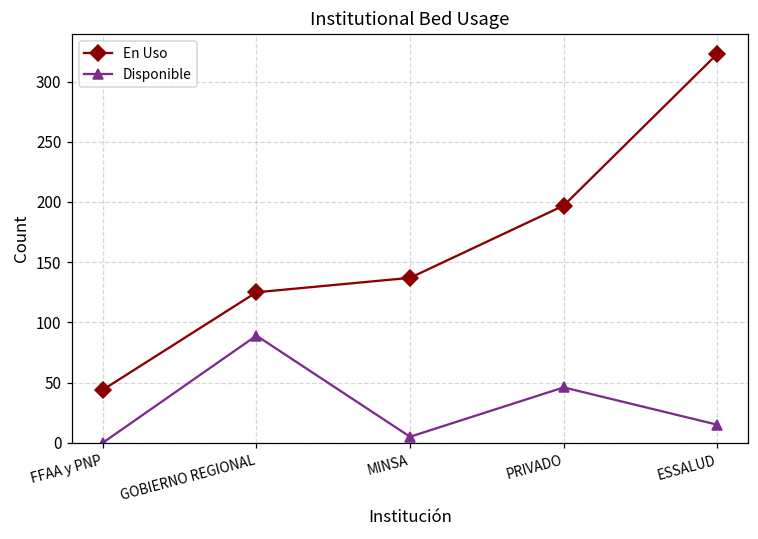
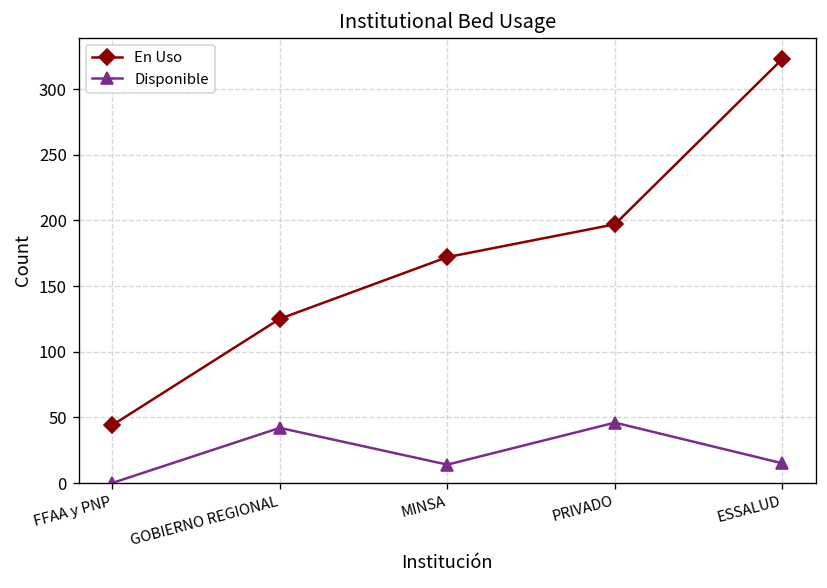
Disponible, GOBIERNO REGIONAL: 89 -> 42
En Uso, MINSA: 137 -> 172
Disponible, MINSA: 5 -> 14
